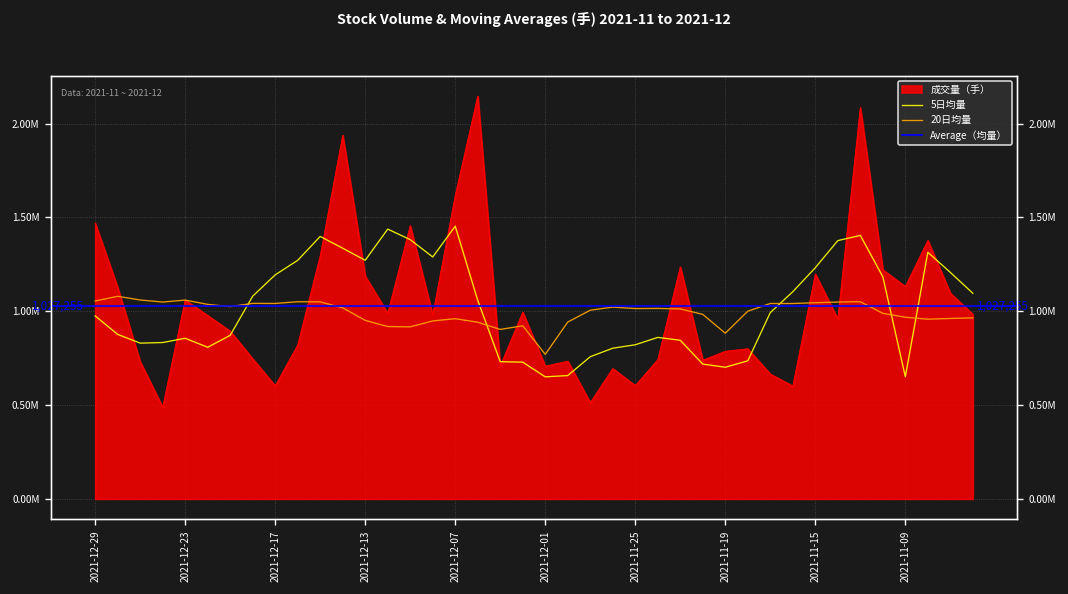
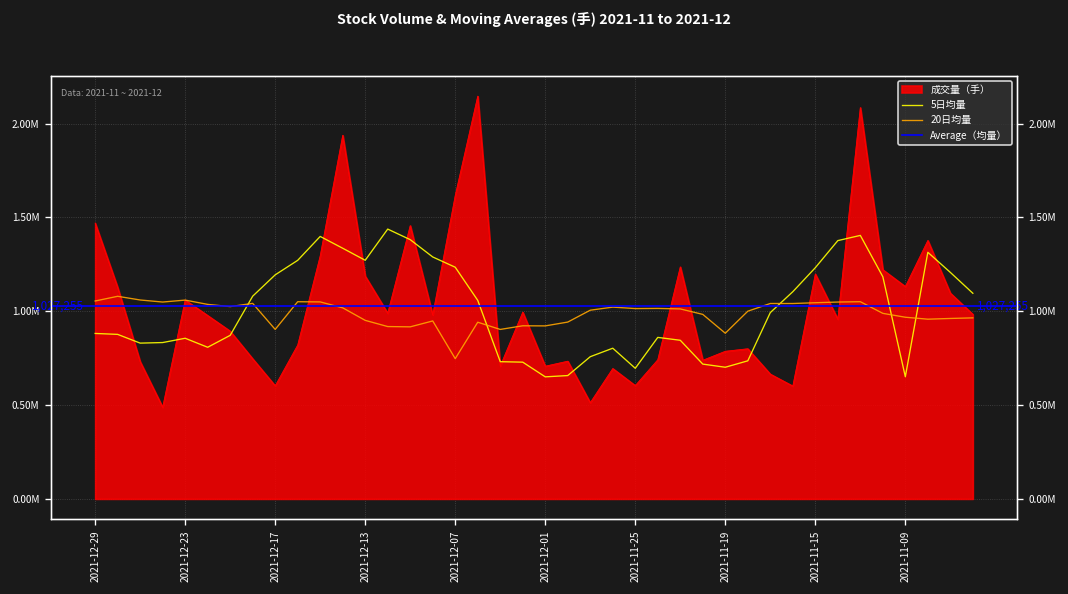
5日均量, 2021-12-29: 970000 -> 880000
20日均量, 2021-12-17: 1040000 -> 900000
5日均量, 2021-12-07: 1450000 -> 1230000
20日均量, 2021-12-07: 960000 -> 750000
20日均量, 2021-12-01: 770000 -> 920000
5日均量, 2021-11-25: 820000 -> 700000
